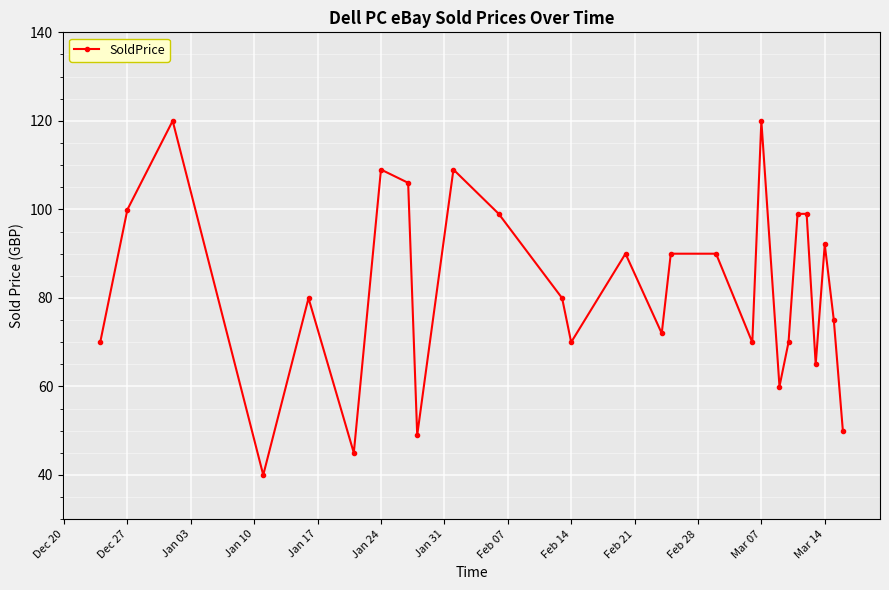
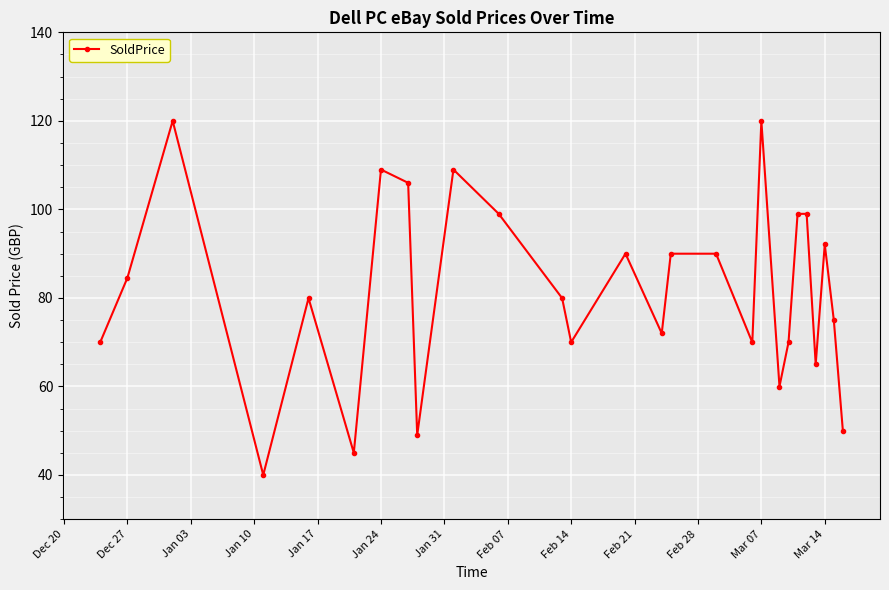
Dec 27: 100 -> 85
